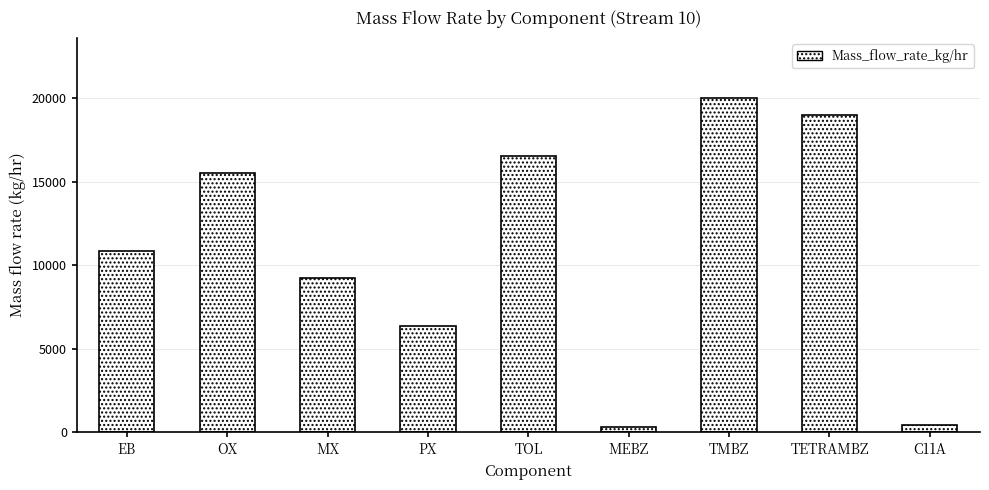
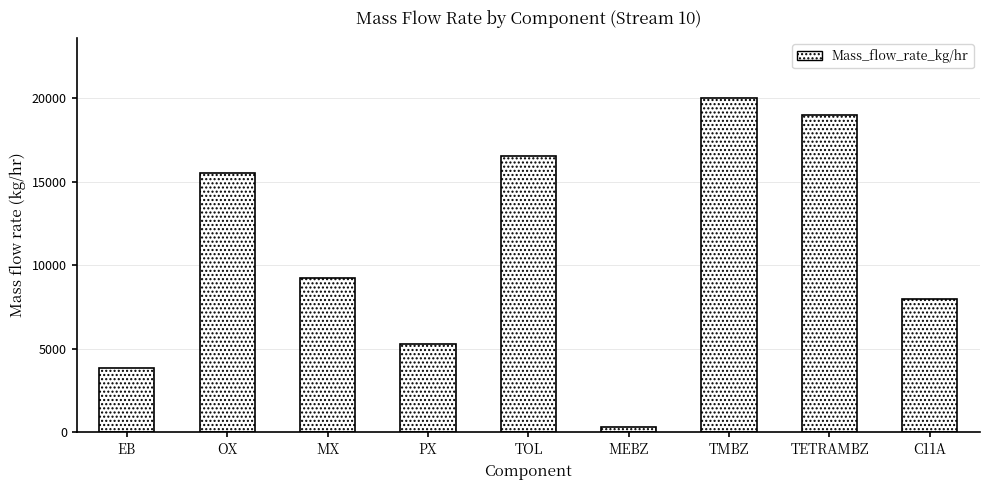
EB: 10800 -> 3800
PX: 6400 -> 5300
C11A: 500 -> 8000
